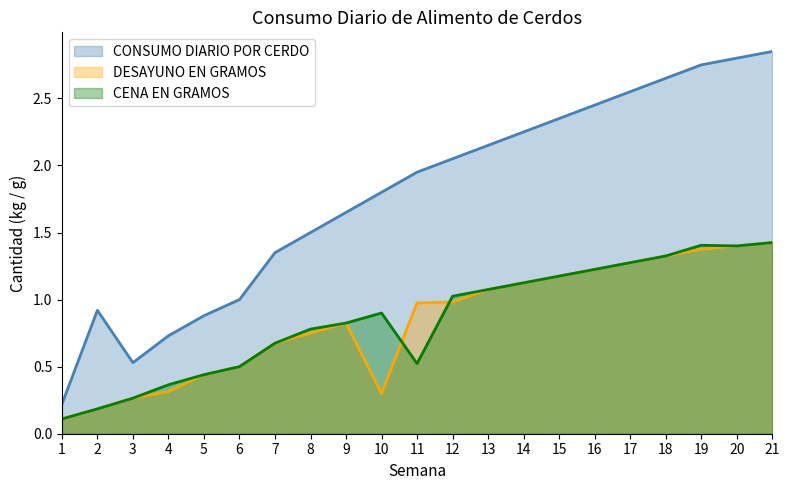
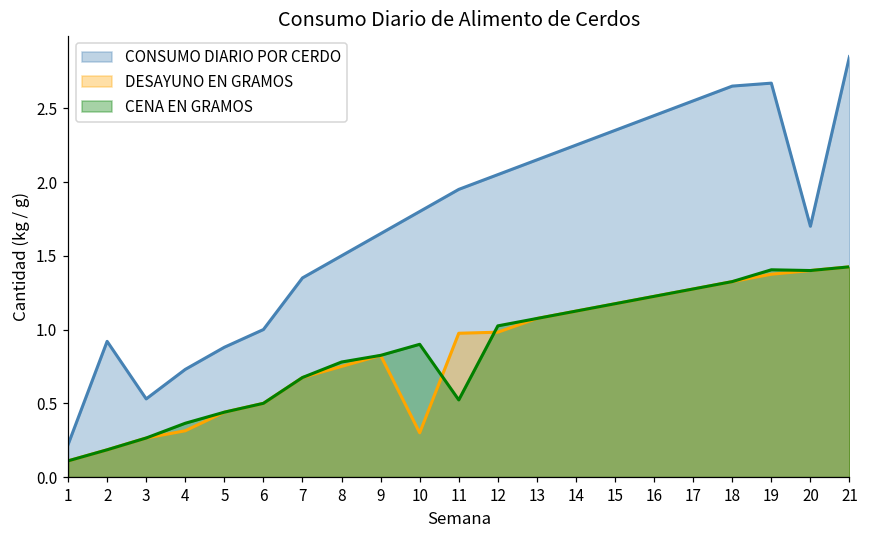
CONSUMO DIARIO POR CERDO, 19: 2.75 -> 2.67
CONSUMO DIARIO POR CERDO, 20: 2.8 -> 1.7
